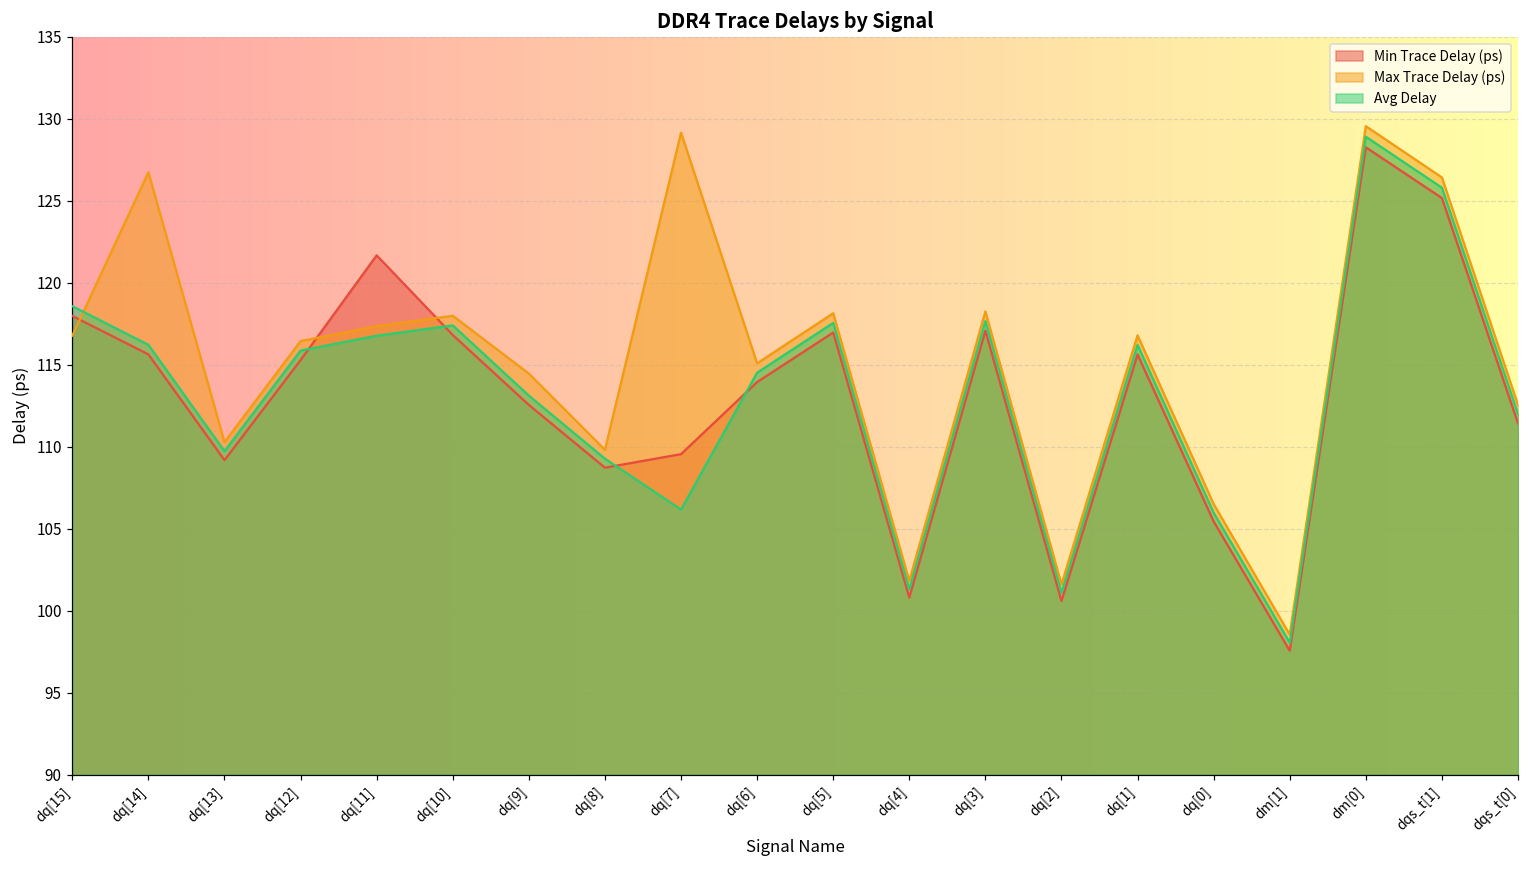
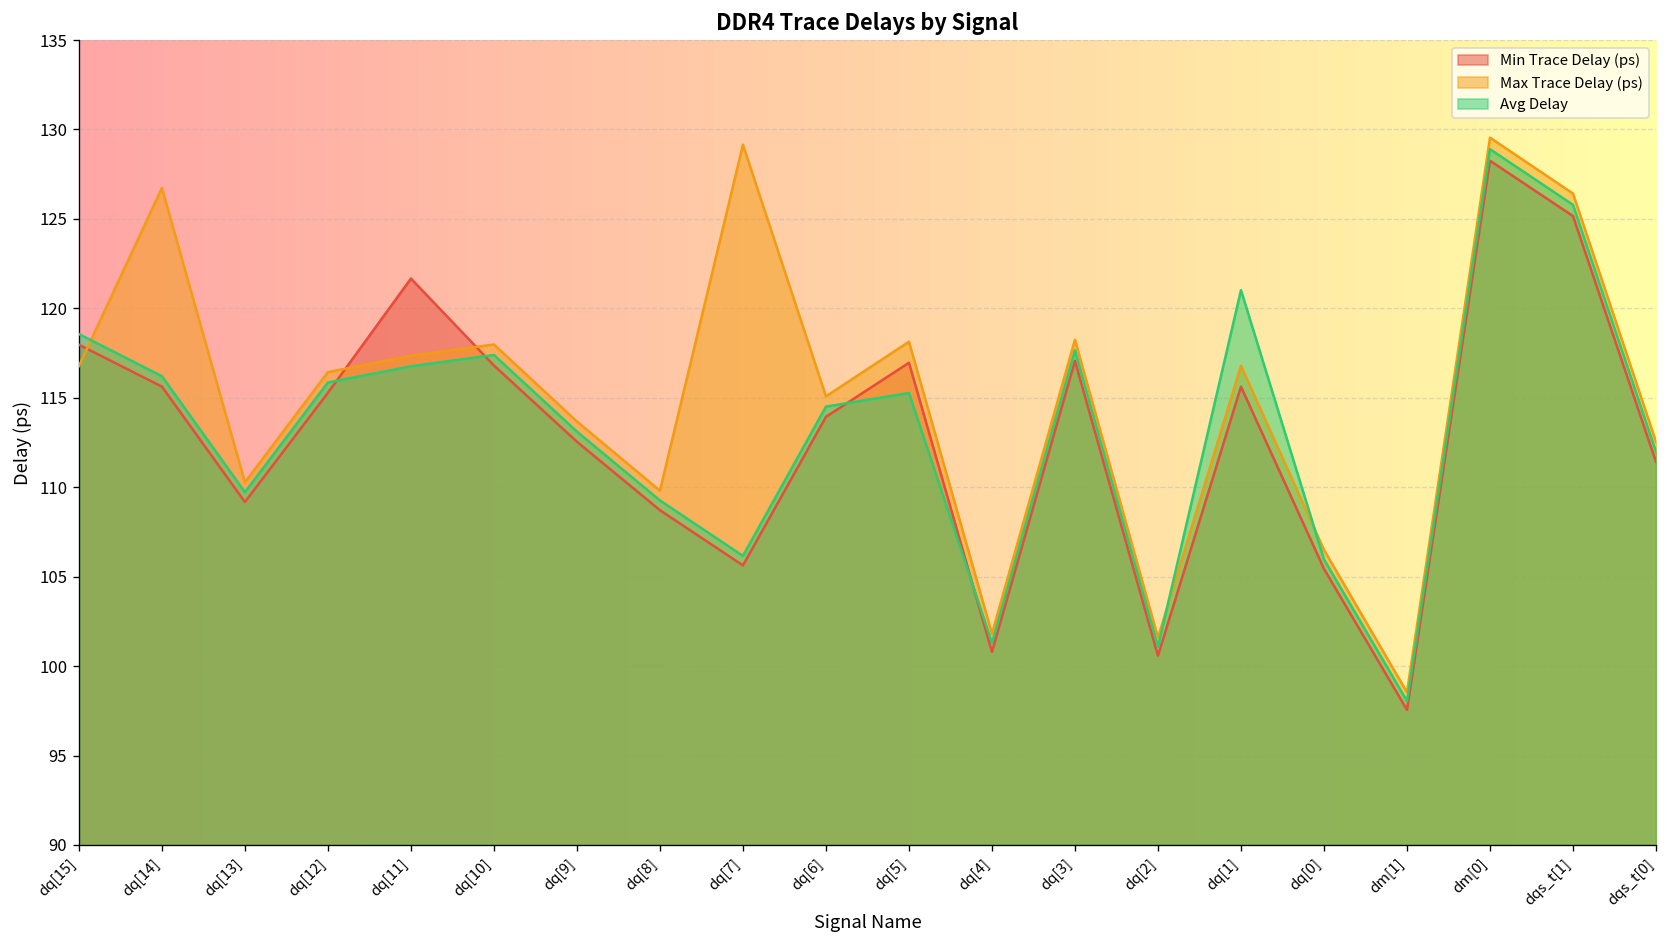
Max Trace Delay (ps), dq[9]: 114.5 -> 113.7
Min Trace Delay (ps), dq[7]: 109.5 -> 105.6
Avg Delay, dq[5]: 117.5 -> 115.3
Avg Delay, dq[1]: 116.2 -> 121.0
